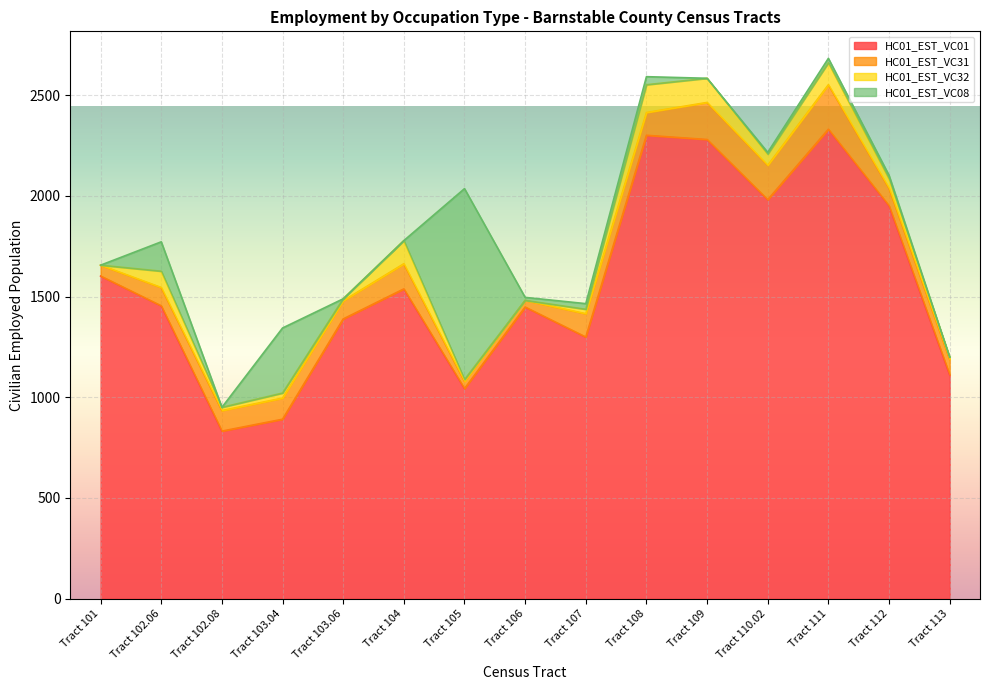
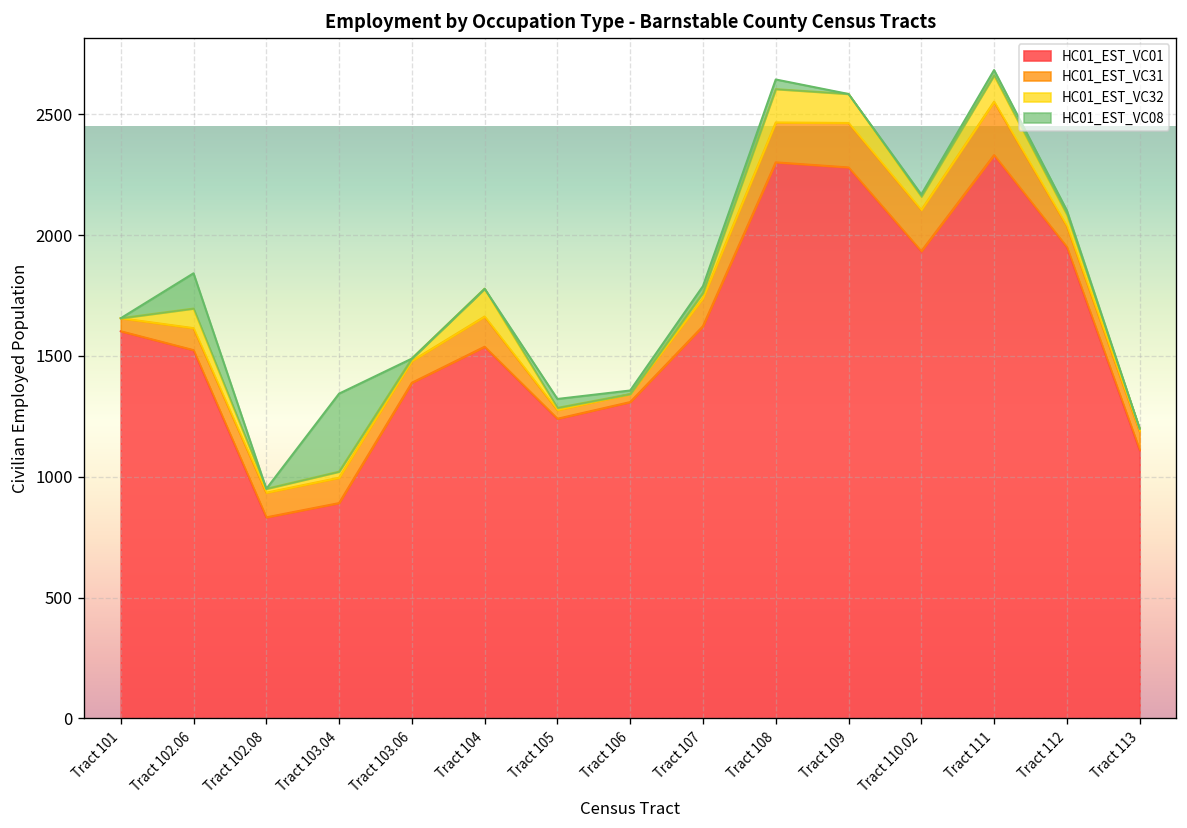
HC01_EST_VC01, Tract 102.06: 1450 -> 1520
HC01_EST_VC01, Tract 105: 1040 -> 1240
HC01_EST_VC08, Tract 105: 950 -> 40
HC01_EST_VC01, Tract 106: 1450 -> 1310
HC01_EST_VC01, Tract 107: 1300 -> 1620
HC01_EST_VC31, Tract 108: 110 -> 170
HC01_EST_VC01, Tract 110.02: 1980 -> 1930
